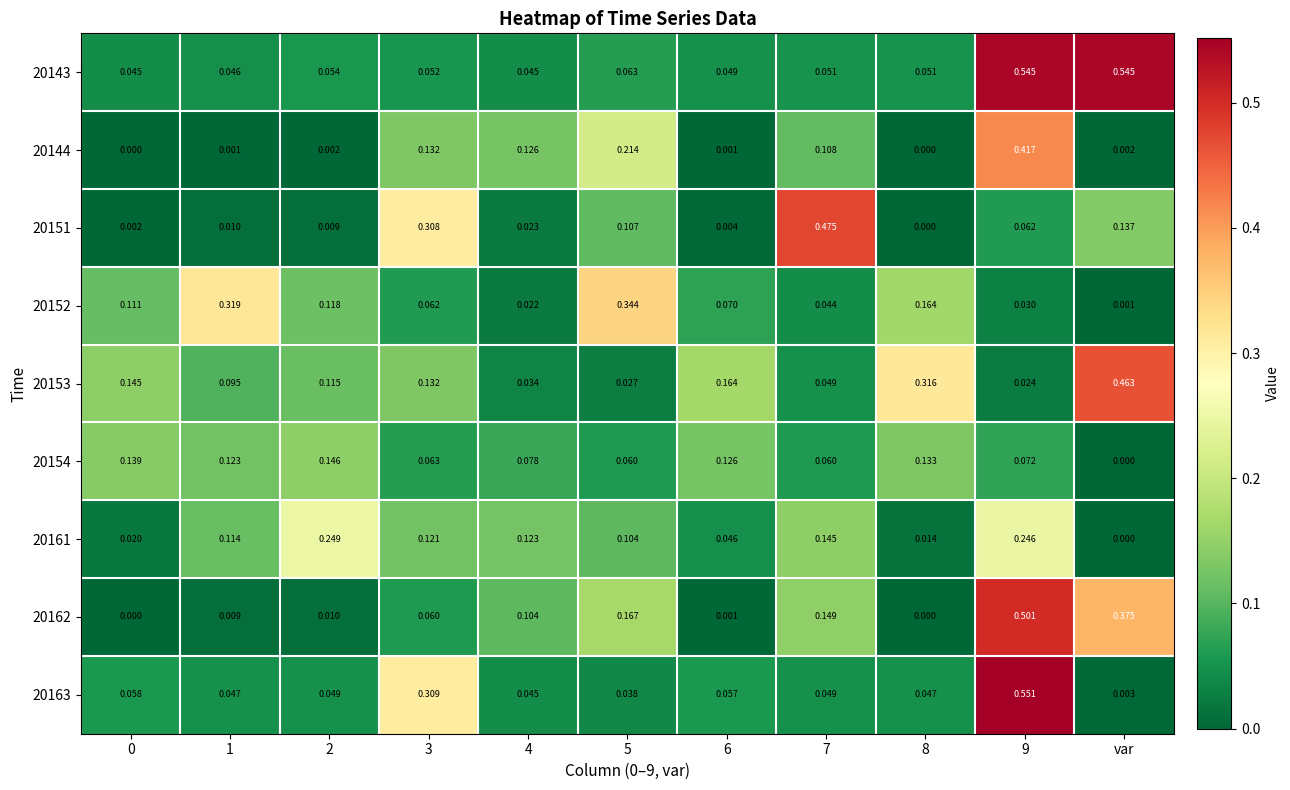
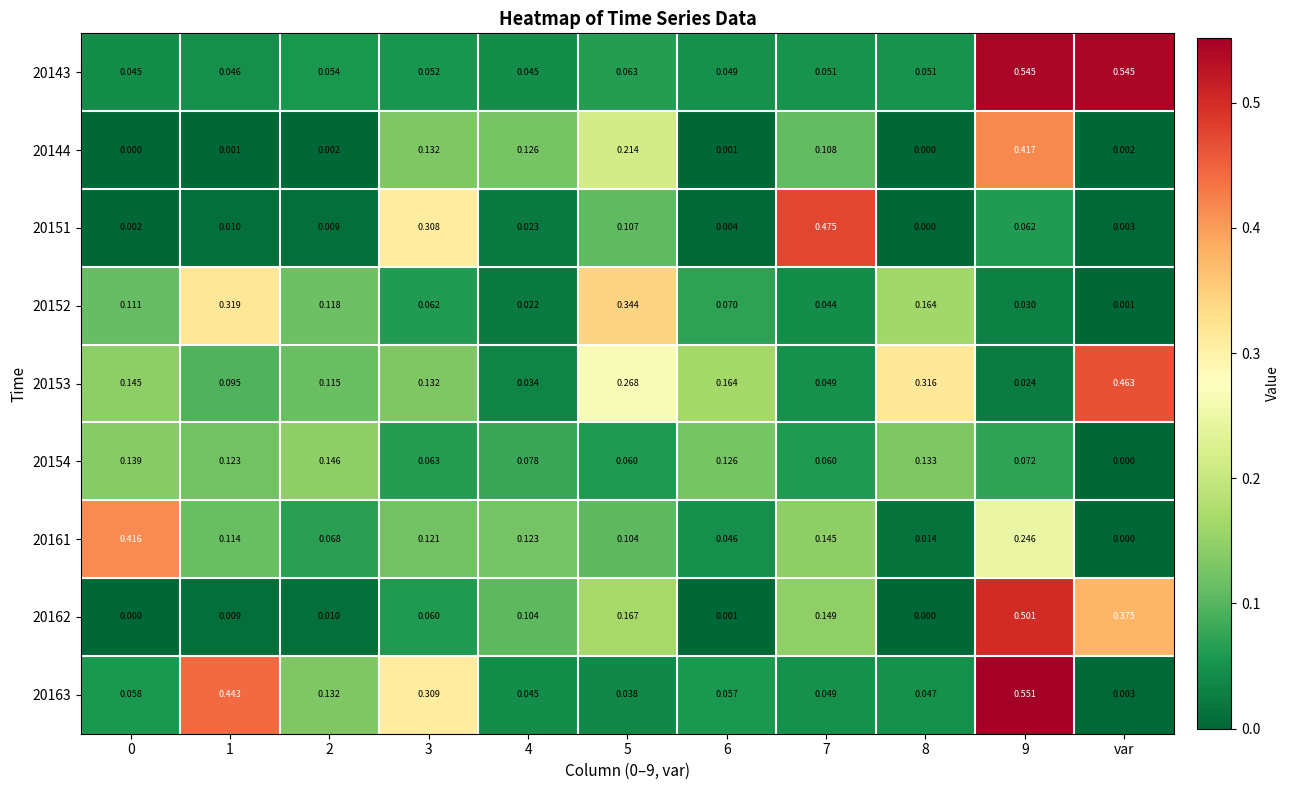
20151, var: 0.137 -> 0.003
20153, 5: 0.027 -> 0.268
20161, 0: 0.020 -> 0.416
20161, 2: 0.249 -> 0.068
20163, 1: 0.047 -> 0.443
20163, 2: 0.049 -> 0.132
